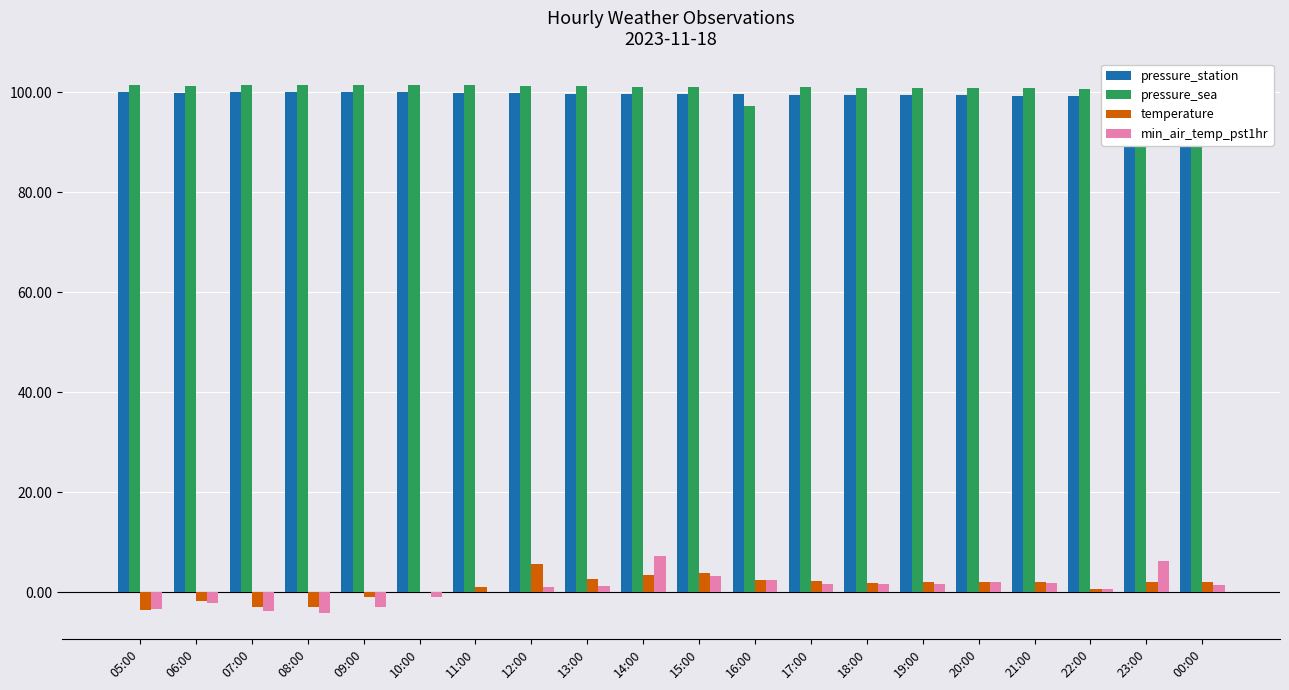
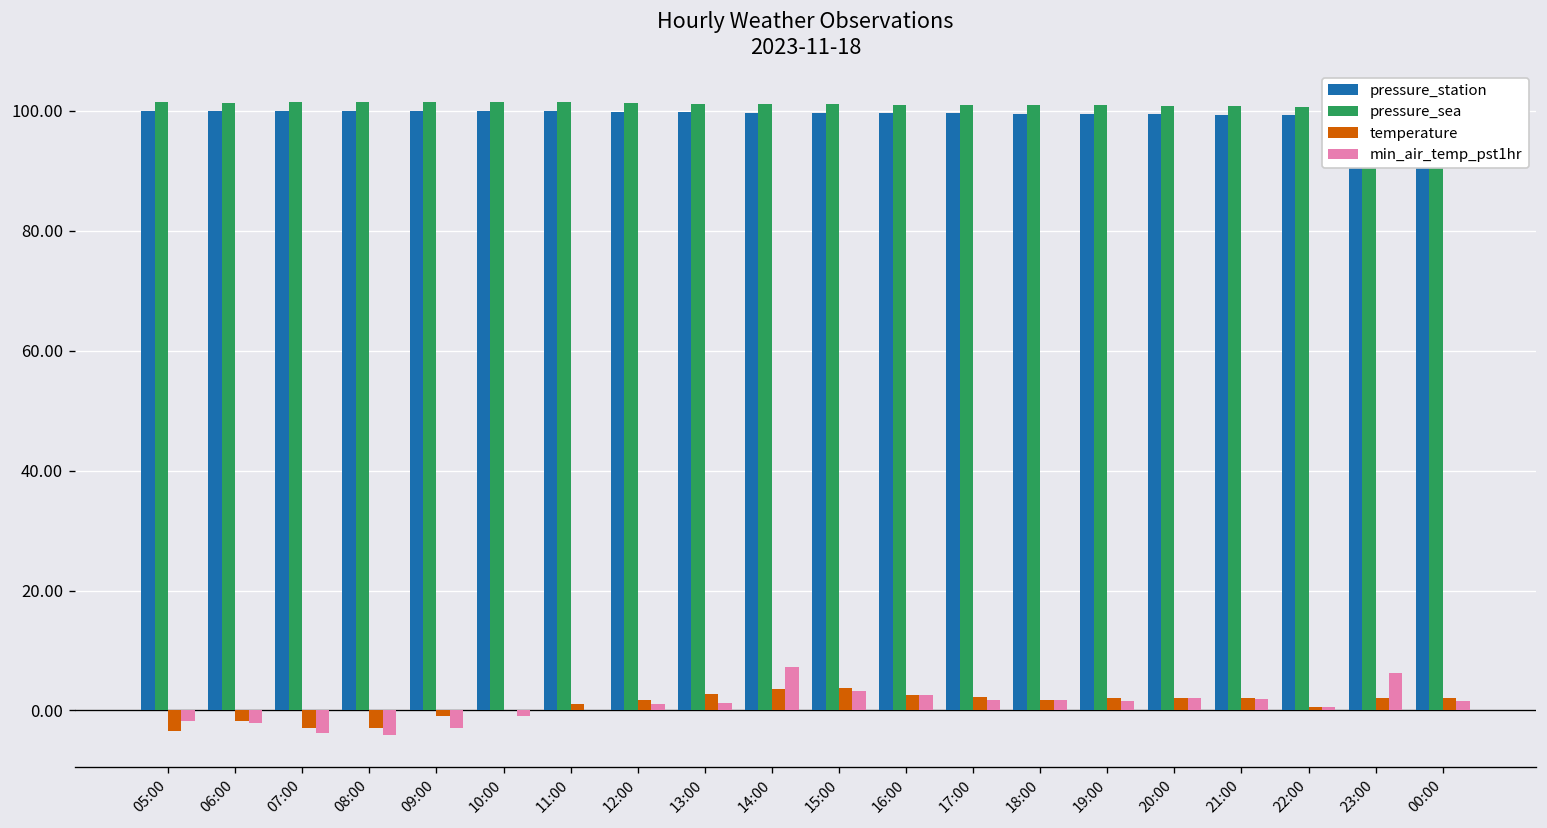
min_air_temp_pst1hr, 05:00: -3 -> -2
temperature, 12:00: 6 -> 2
pressure_sea, 16:00: 97 -> 101
